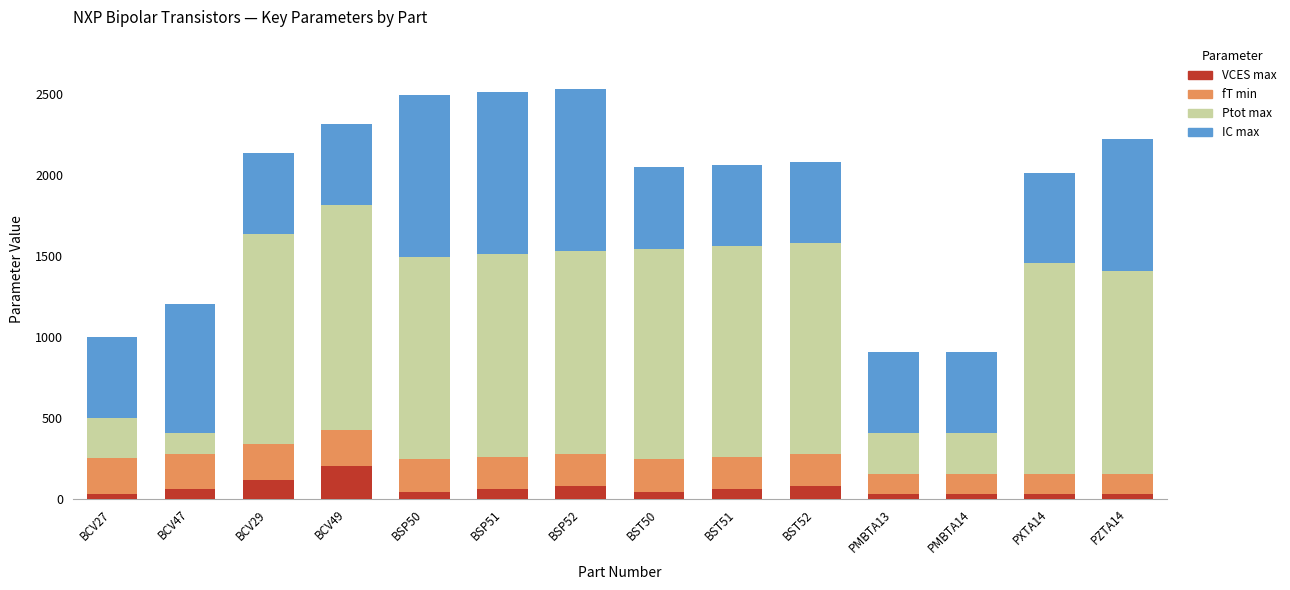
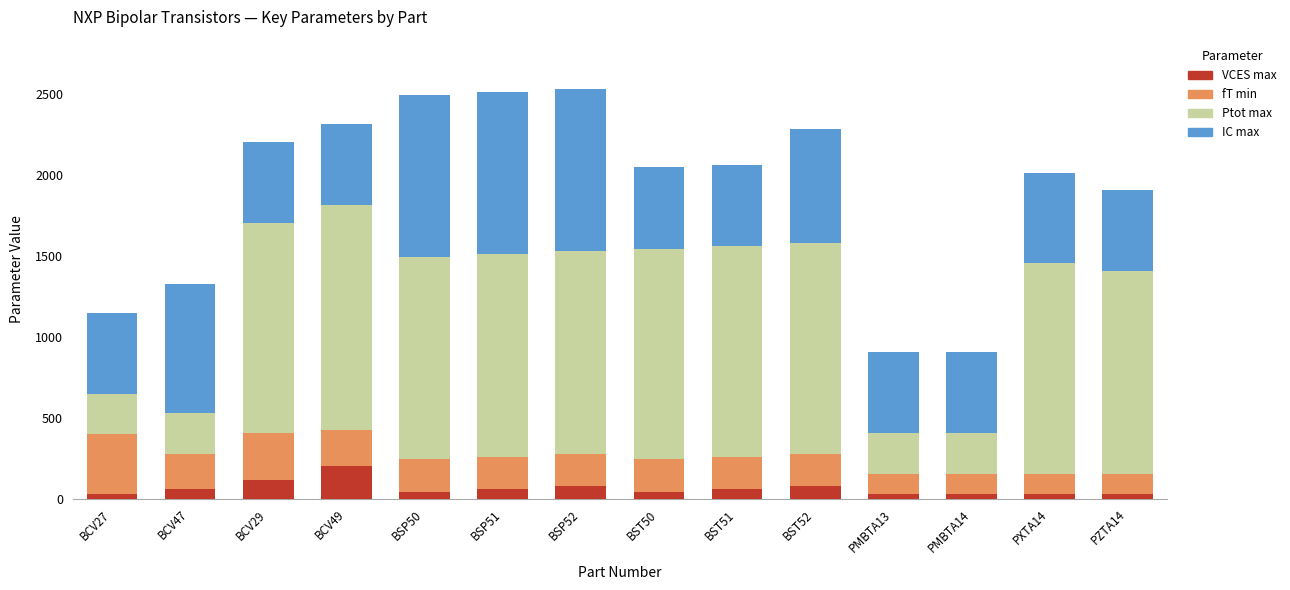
fT min, BCV27: 220 -> 370
Ptot max, BCV47: 130 -> 250
fT min, BCV29: 220 -> 290
IC max, BST52: 500 -> 700
IC max, PZTA14: 820 -> 500
